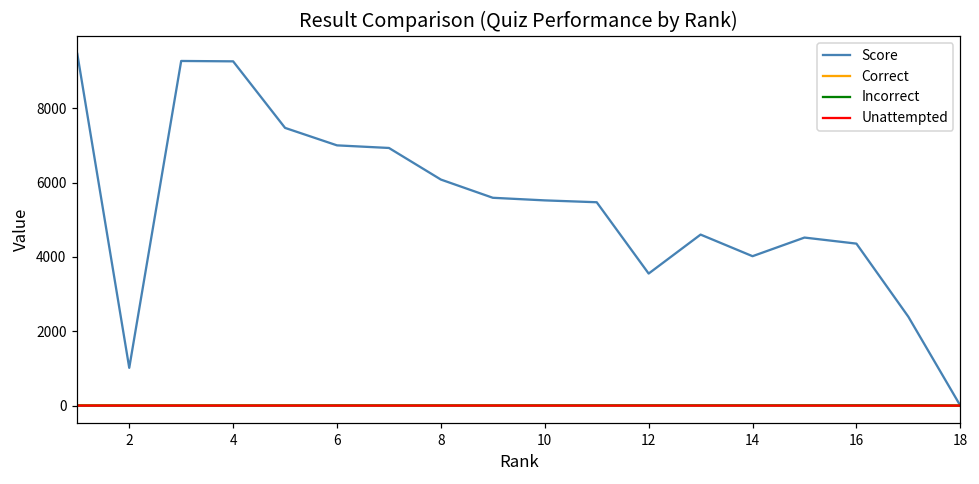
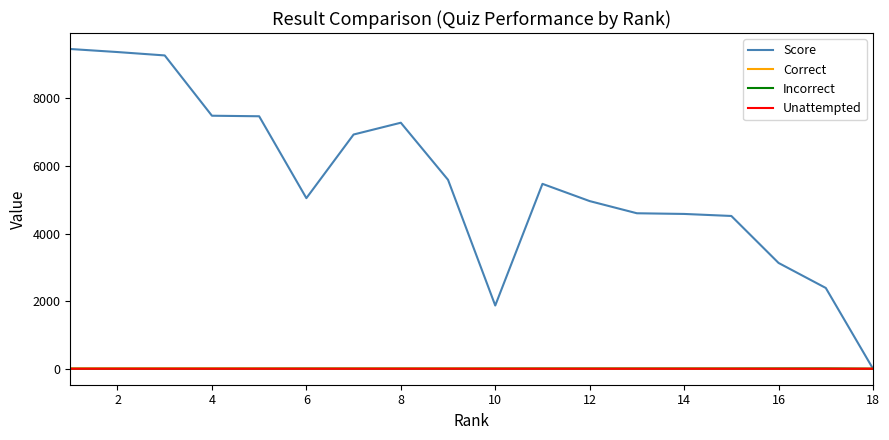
Score, 2: 1000 -> 9400
Score, 4: 9300 -> 7500
Score, 6: 7000 -> 5000
Score, 8: 6100 -> 7300
Score, 10: 5500 -> 1900
Score, 12: 3600 -> 5000
Score, 14: 4000 -> 4600
Score, 16: 4400 -> 3100
